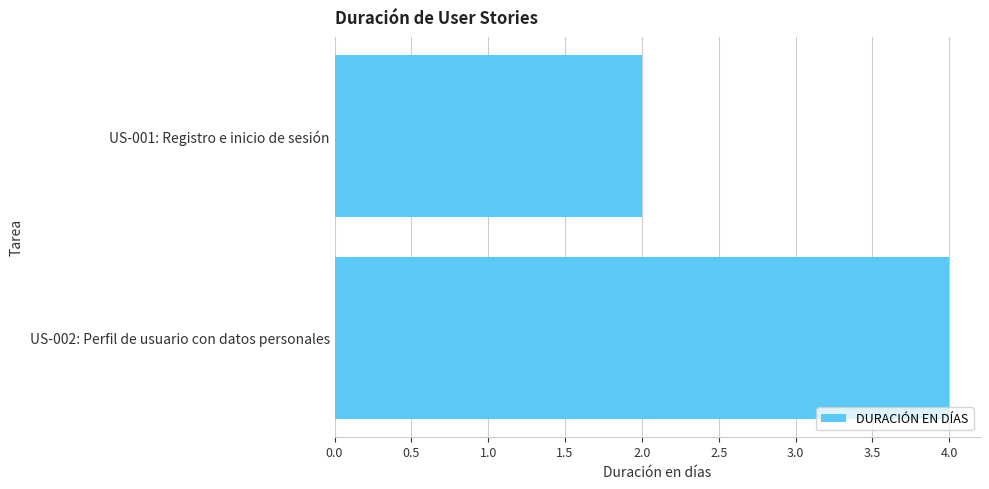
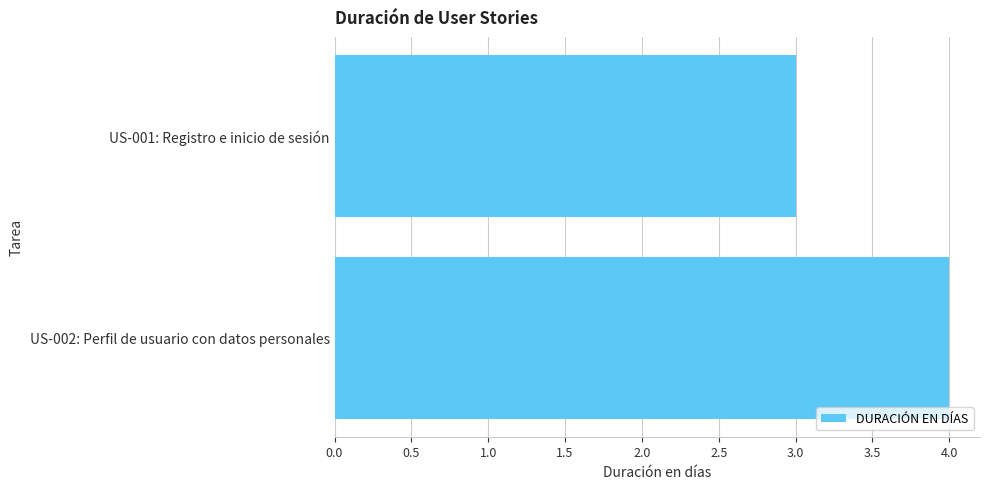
US-001: Registro e inicio de sesión: 2 -> 3
